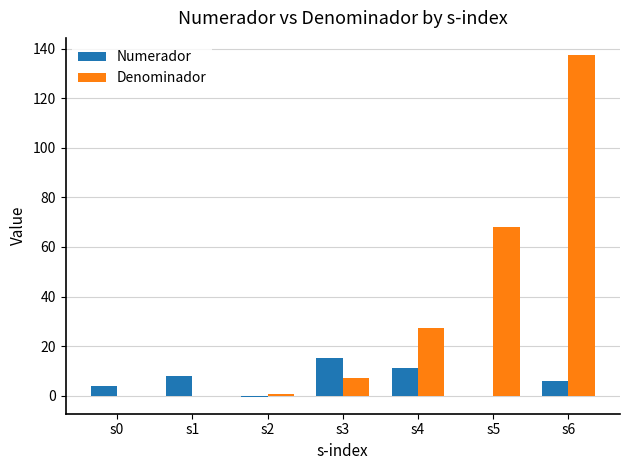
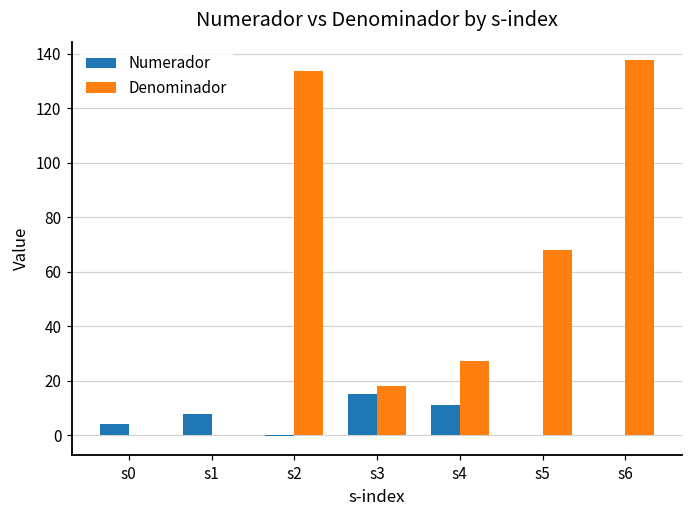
Denominador, s2: 1 -> 134
Denominador, s3: 7 -> 18
Numerador, s6: 6 -> 0
